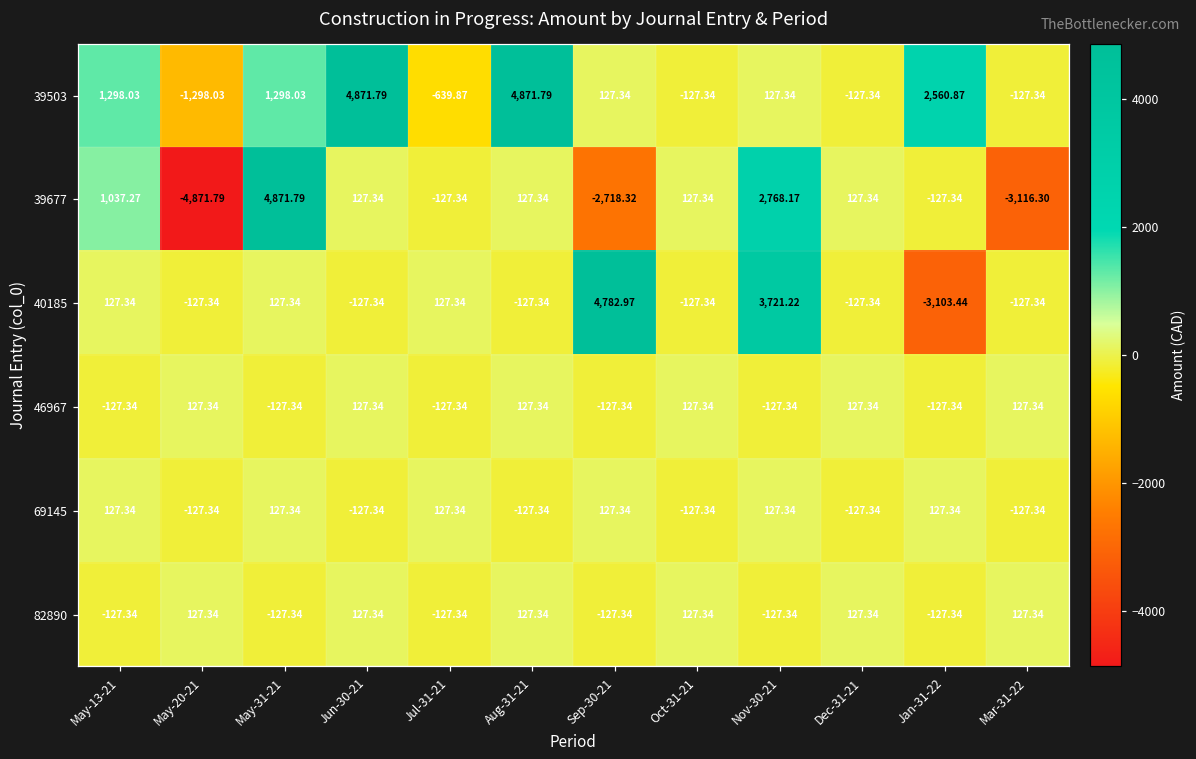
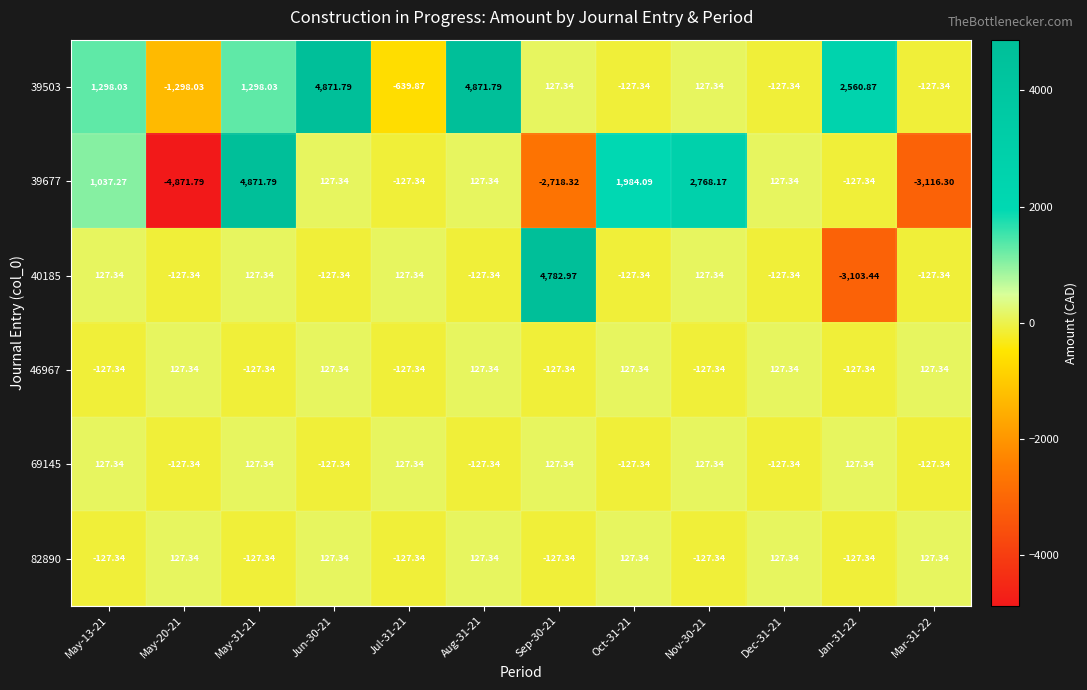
39677, Oct-31-21: 127.34 -> 1,984.09
40185, Nov-30-21: 3,721.22 -> 127.34
